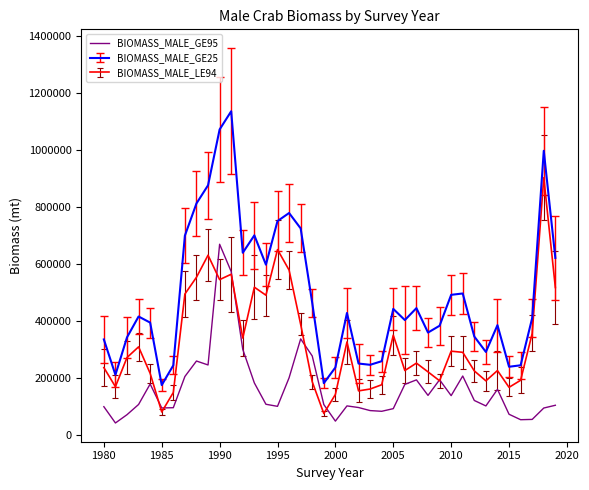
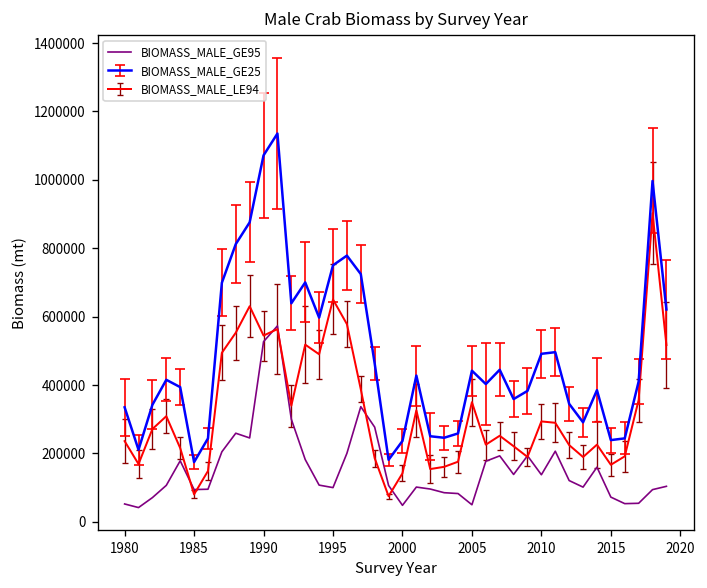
BIOMASS_MALE_GE95, 1980: 100000 -> 50000
BIOMASS_MALE_GE95, 1990: 670000 -> 530000
BIOMASS_MALE_GE95, 2005: 90000 -> 50000
